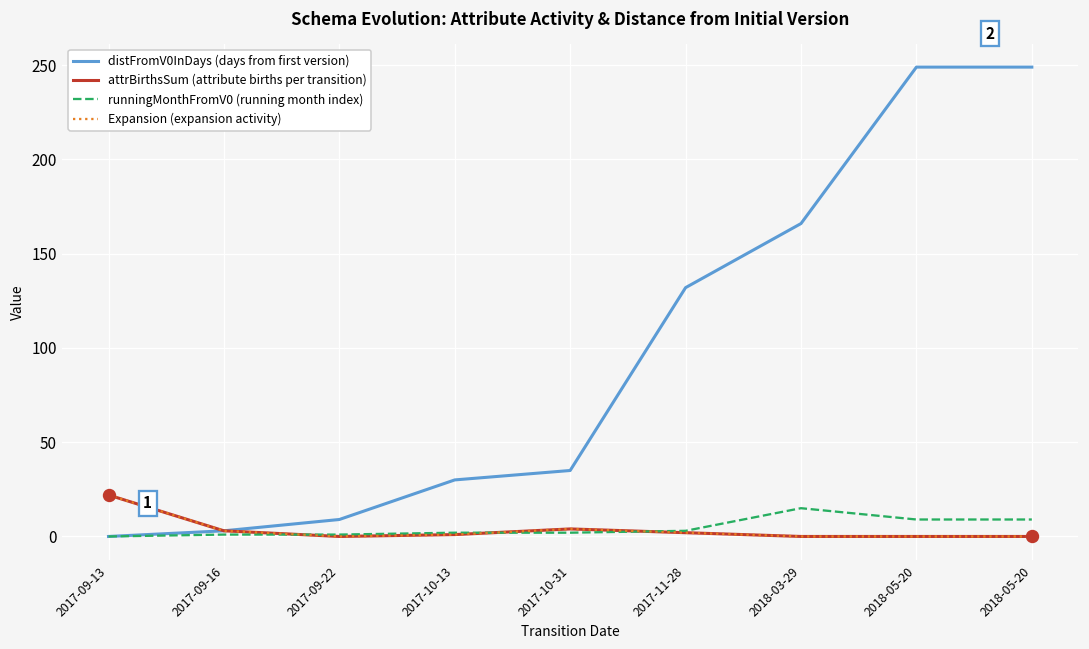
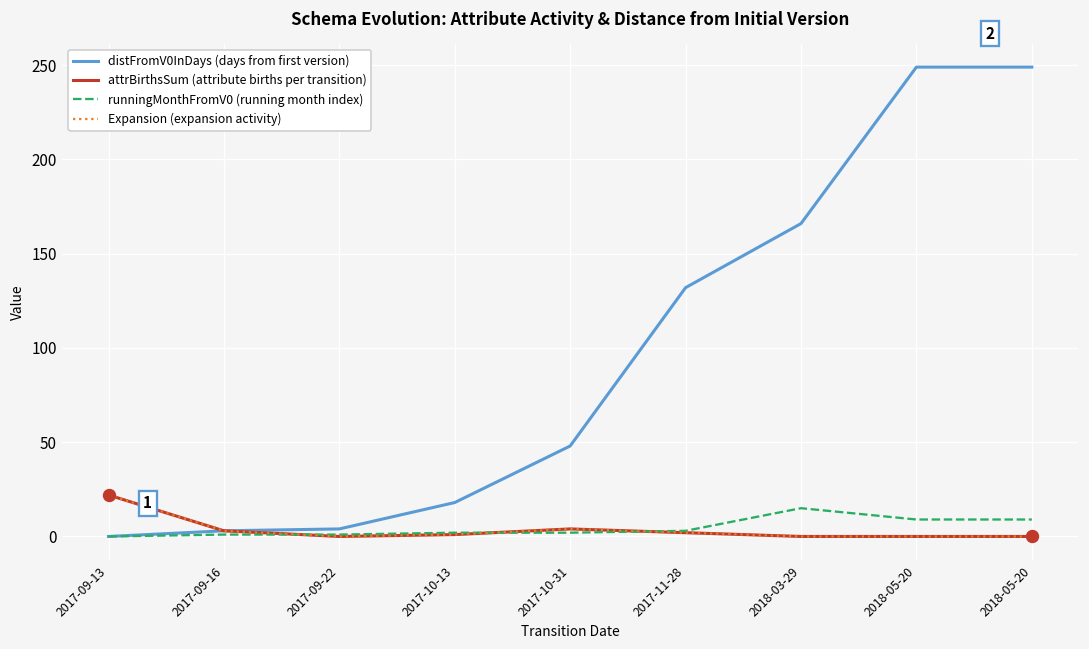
distFromV0InDays (days from first version), 2017-09-22: 9 -> 4
distFromV0InDays (days from first version), 2017-10-13: 30 -> 18
distFromV0InDays (days from first version), 2017-10-31: 35 -> 48
